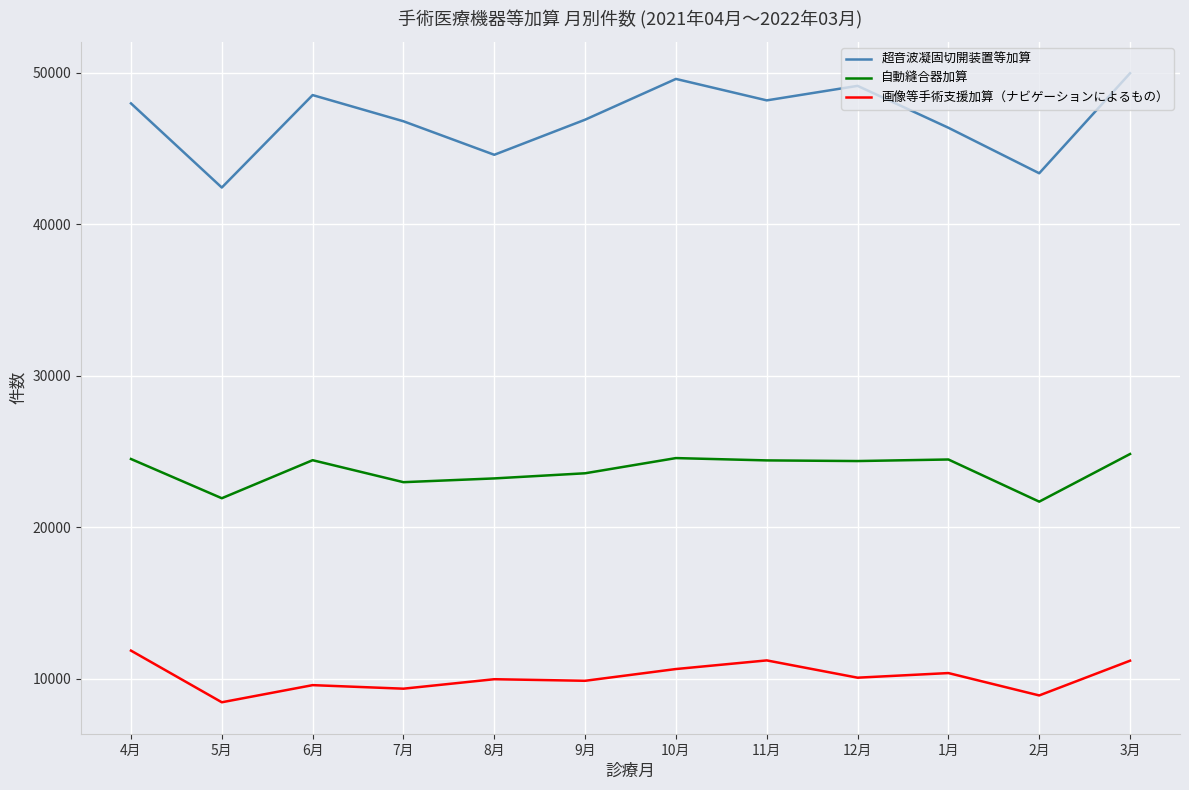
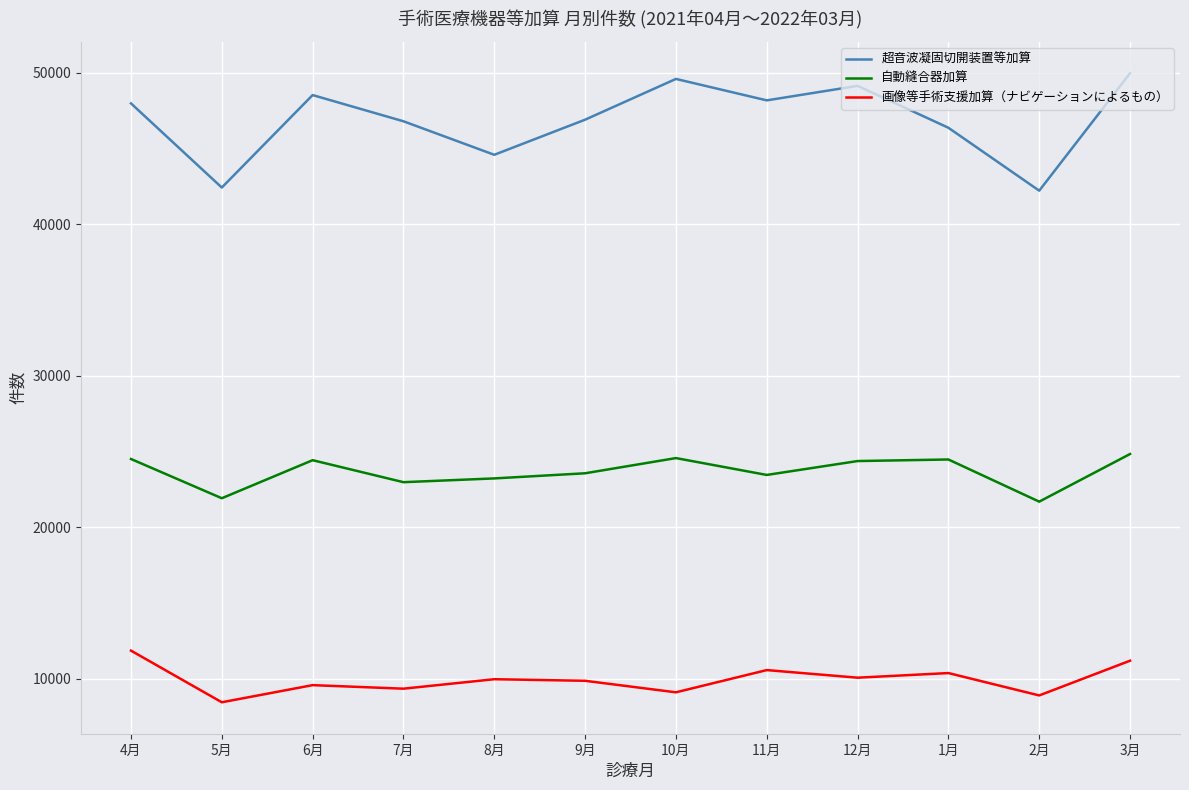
画像等手術支援加算（ナビゲーションによるもの）, 10月: 10600 -> 9100
自動縫合器加算, 11月: 24400 -> 23500
画像等手術支援加算（ナビゲーションによるもの）, 11月: 11200 -> 10600
超音波凝固切開装置等加算, 2月: 43400 -> 42200
